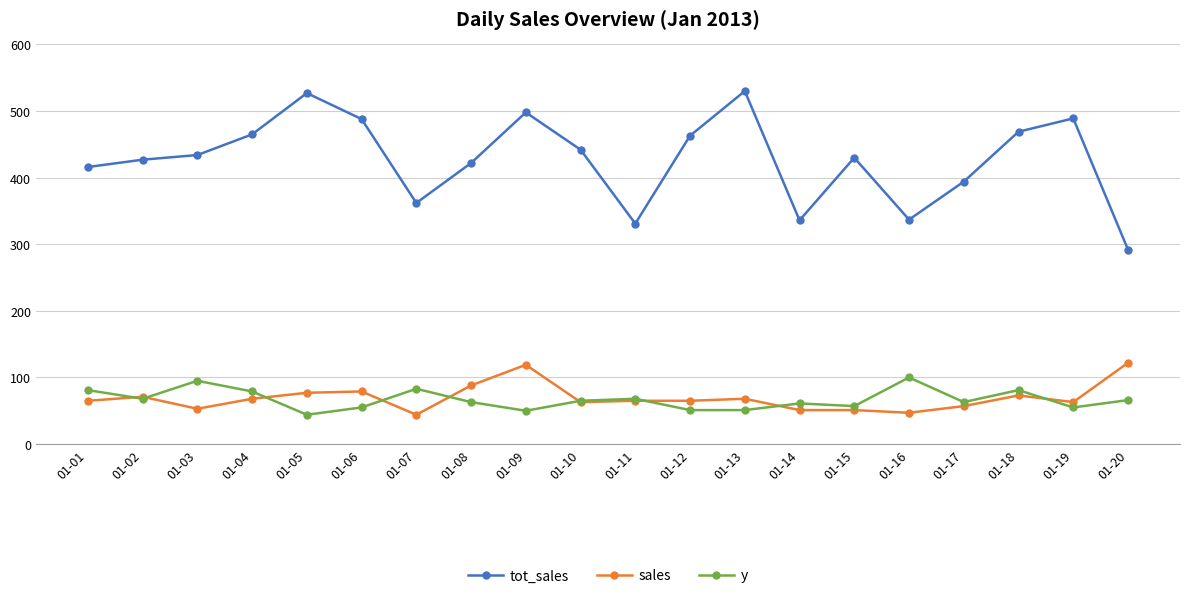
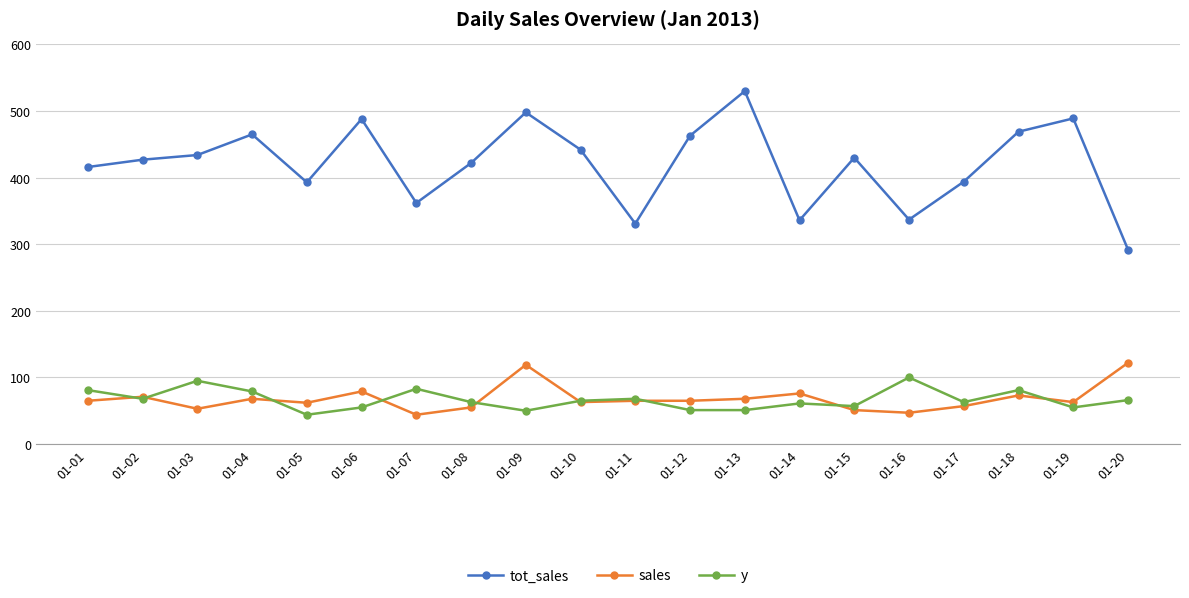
tot_sales, 01-05: 530 -> 390
sales, 01-05: 80 -> 60
sales, 01-08: 90 -> 60
sales, 01-14: 50 -> 80
